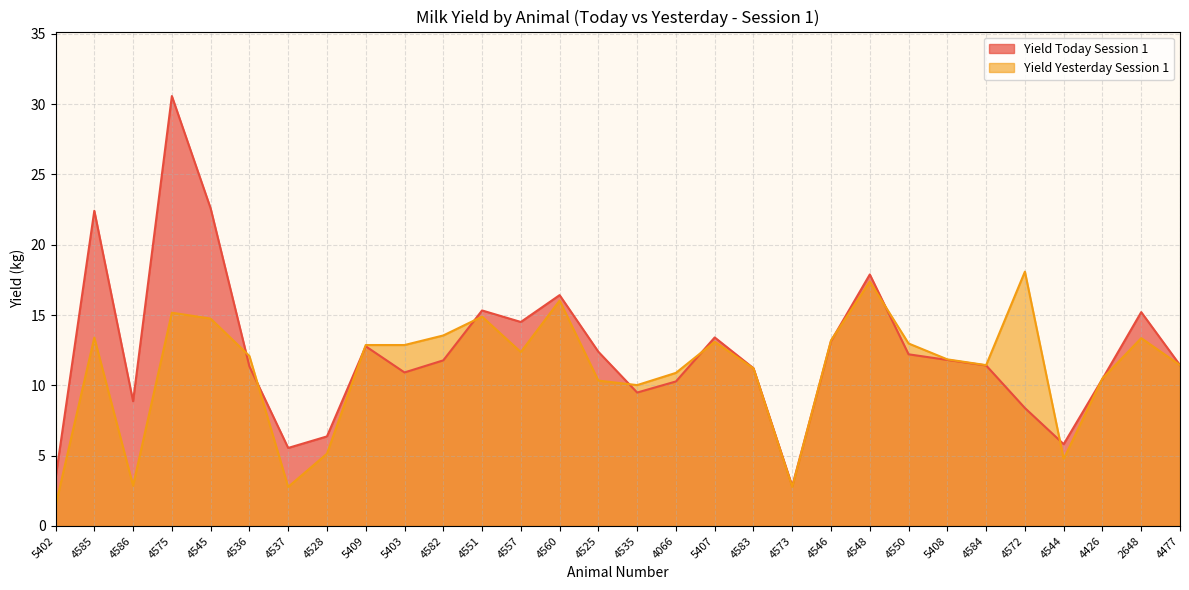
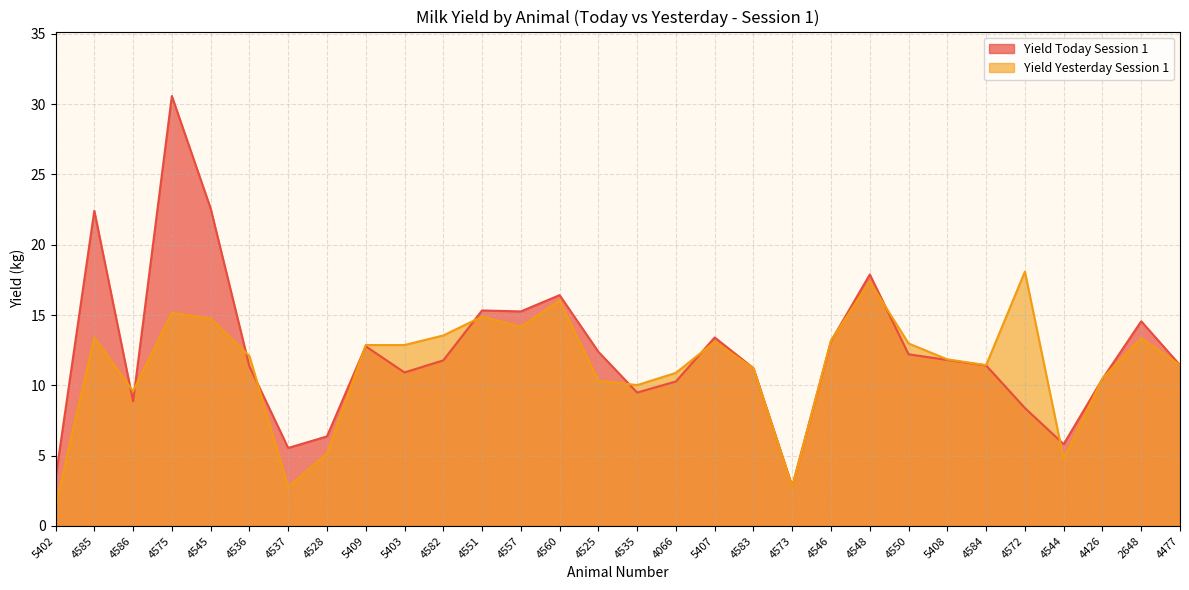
Yield Yesterday Session 1, 4586: 2.9 -> 9.6
Yield Today Session 1, 4557: 14.5 -> 15.3
Yield Yesterday Session 1, 4557: 12.4 -> 14.2
Yield Today Session 1, 2648: 15.2 -> 14.6
